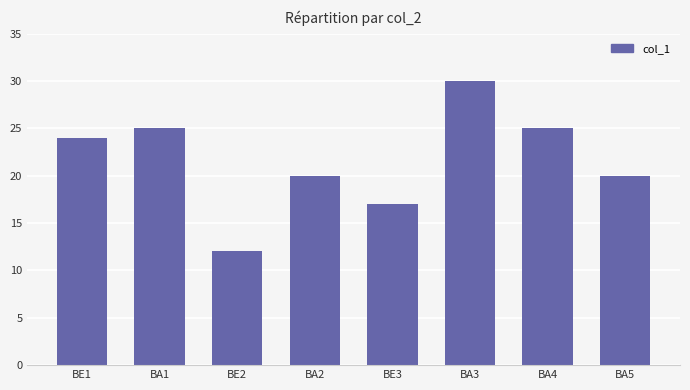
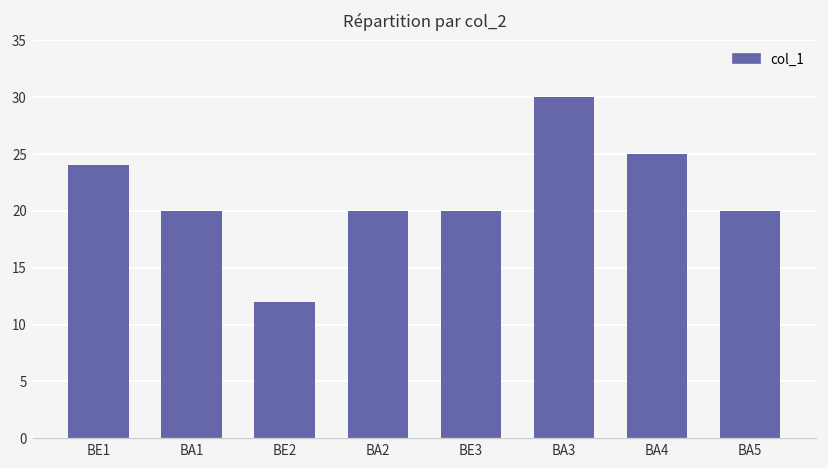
BA1: 25 -> 20
BE3: 17 -> 20
